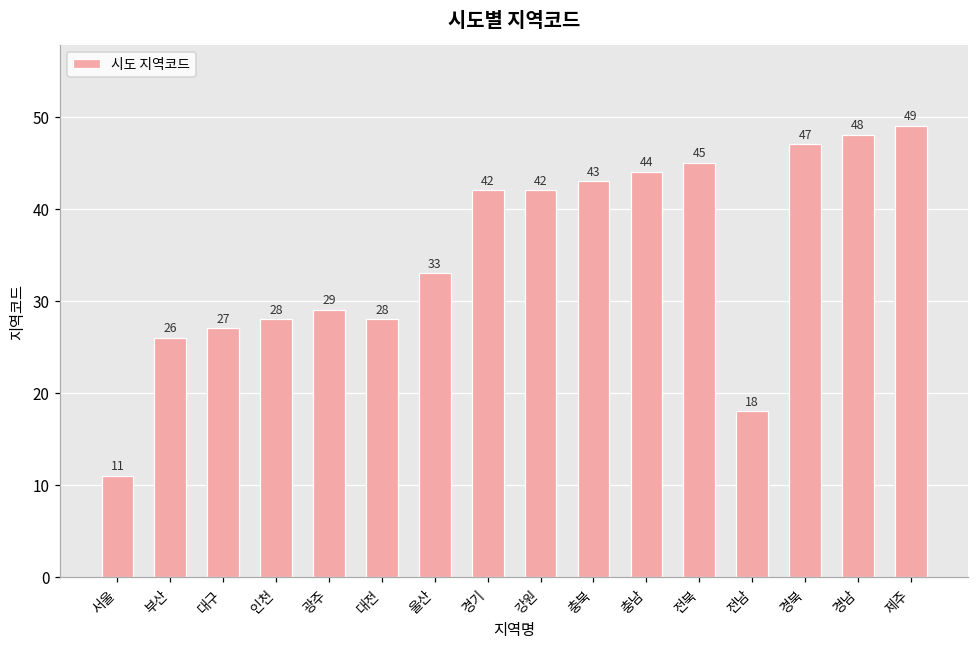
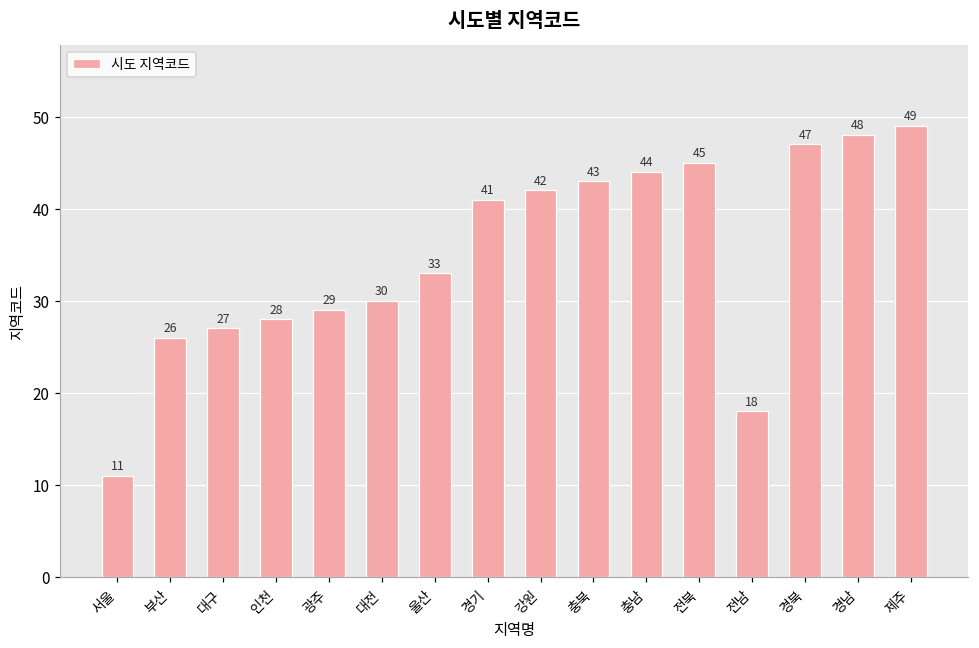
대전: 28 -> 30
경기: 42 -> 41
